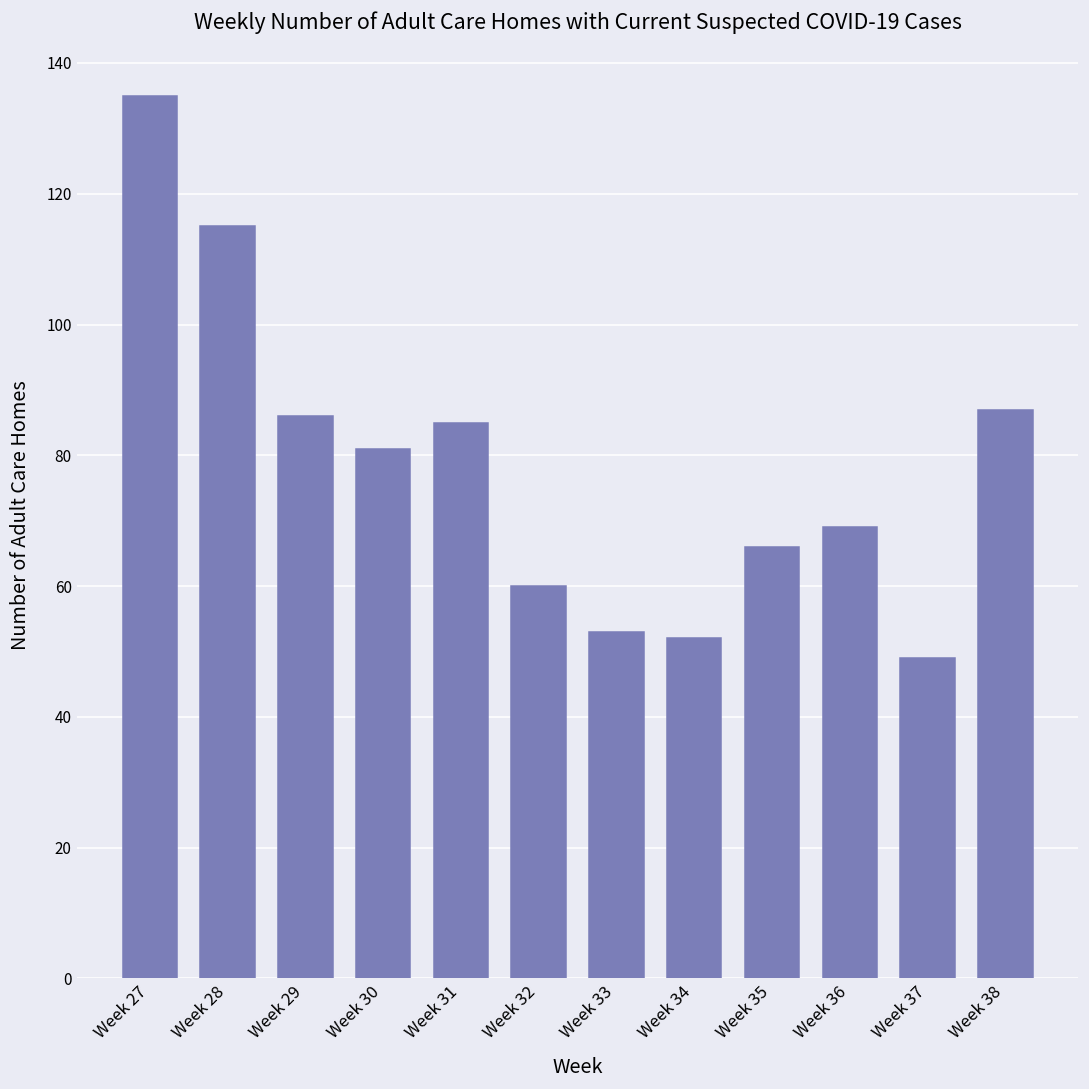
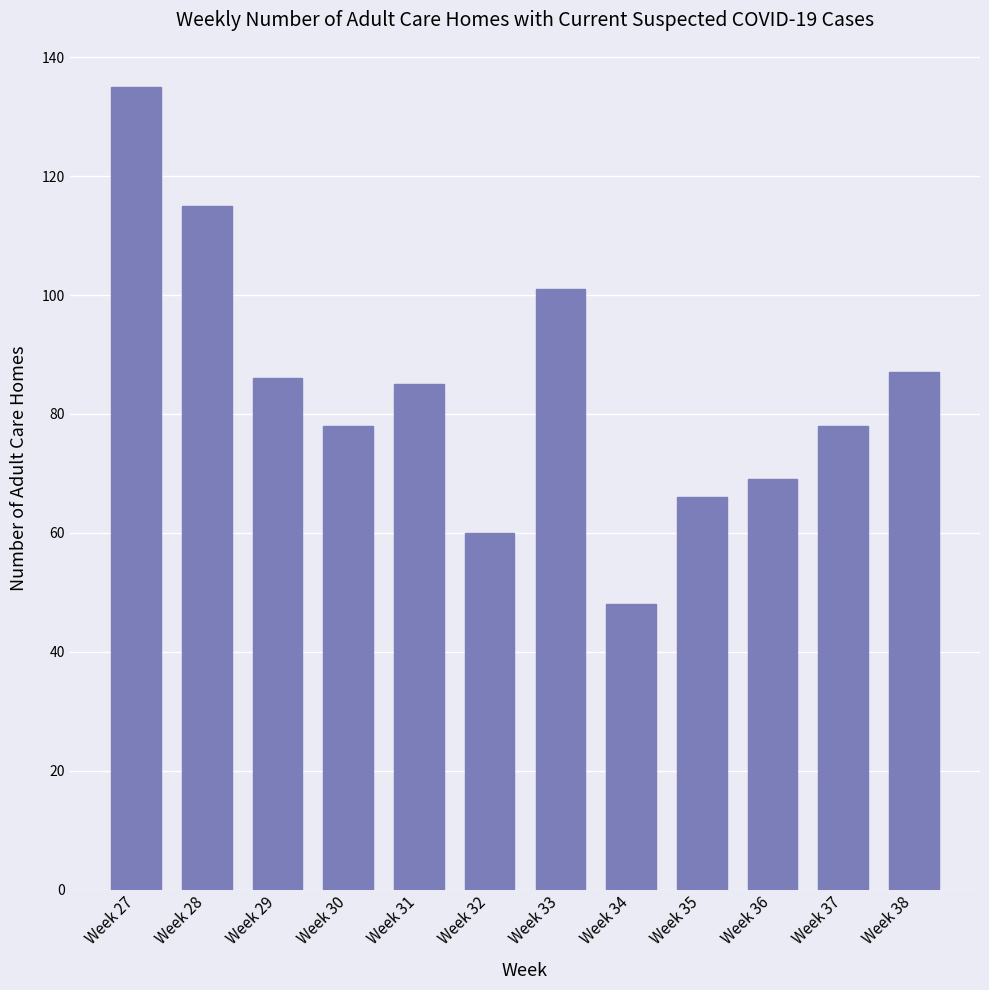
Week 30: 81 -> 78
Week 33: 53 -> 101
Week 34: 52 -> 48
Week 37: 49 -> 78
